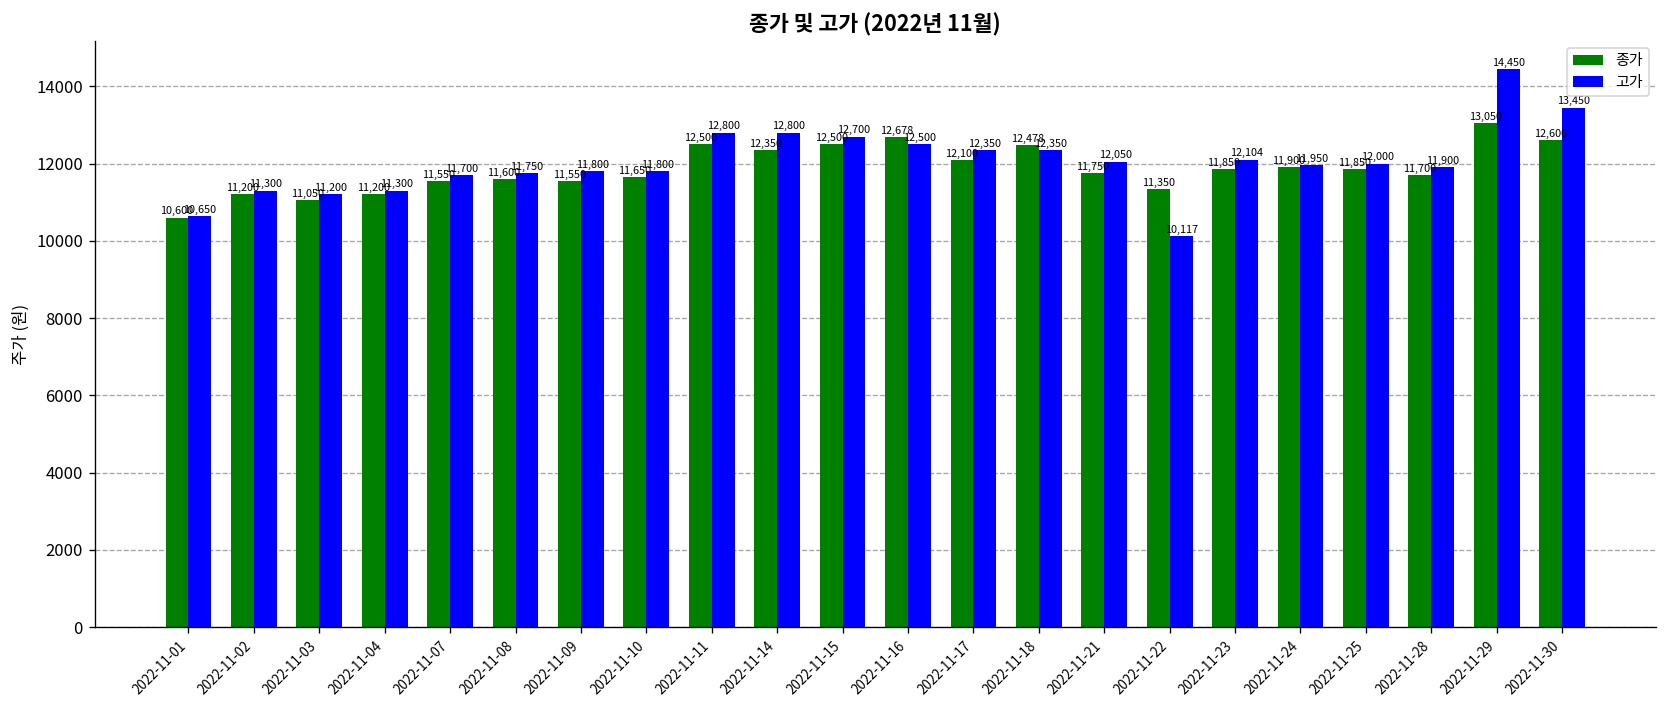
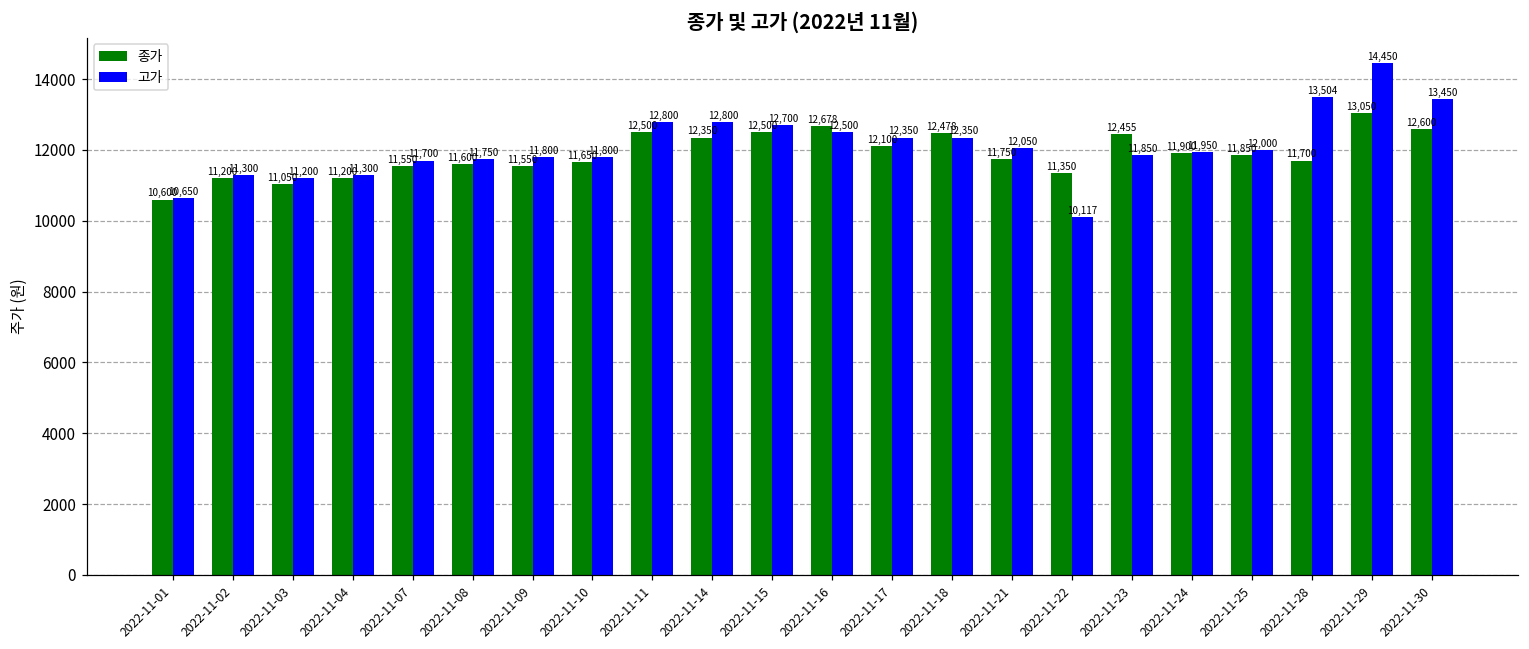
종가, 2022-11-23: 11,850 -> 12,455
고가, 2022-11-23: 12,104 -> 11,850
고가, 2022-11-28: 11,900 -> 13,504
